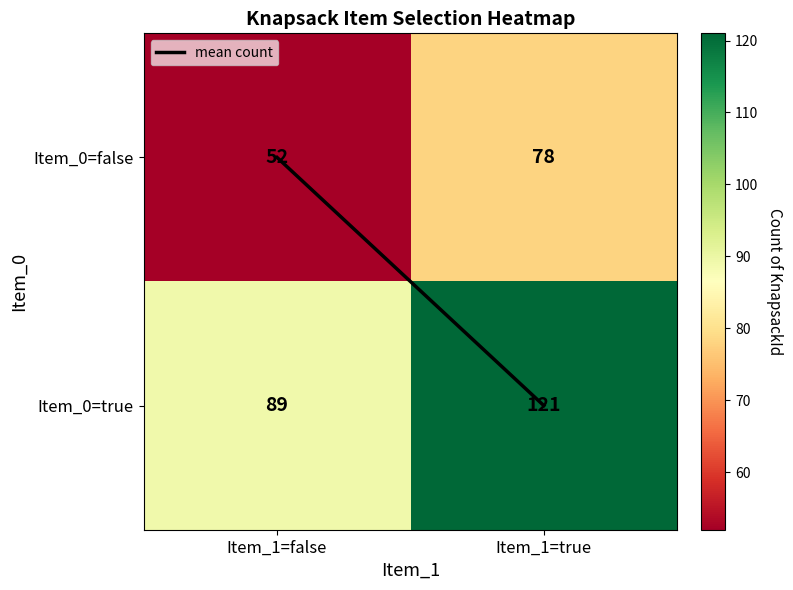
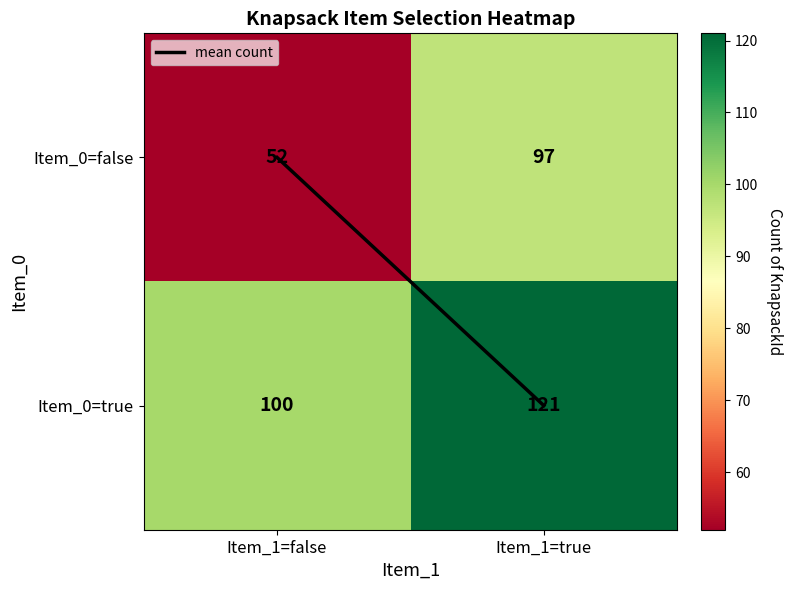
Item_0=false, Item_1=true: 78 -> 97
Item_0=true, Item_1=false: 89 -> 100
